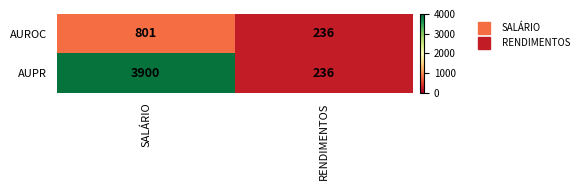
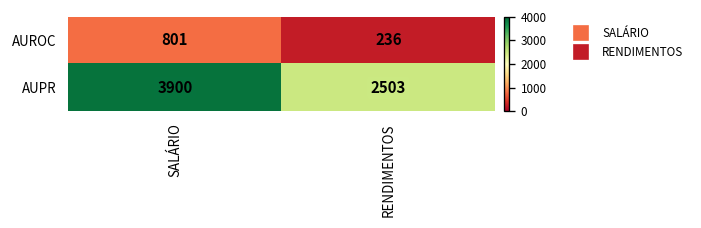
AUPR, RENDIMENTOS: 236 -> 2503
